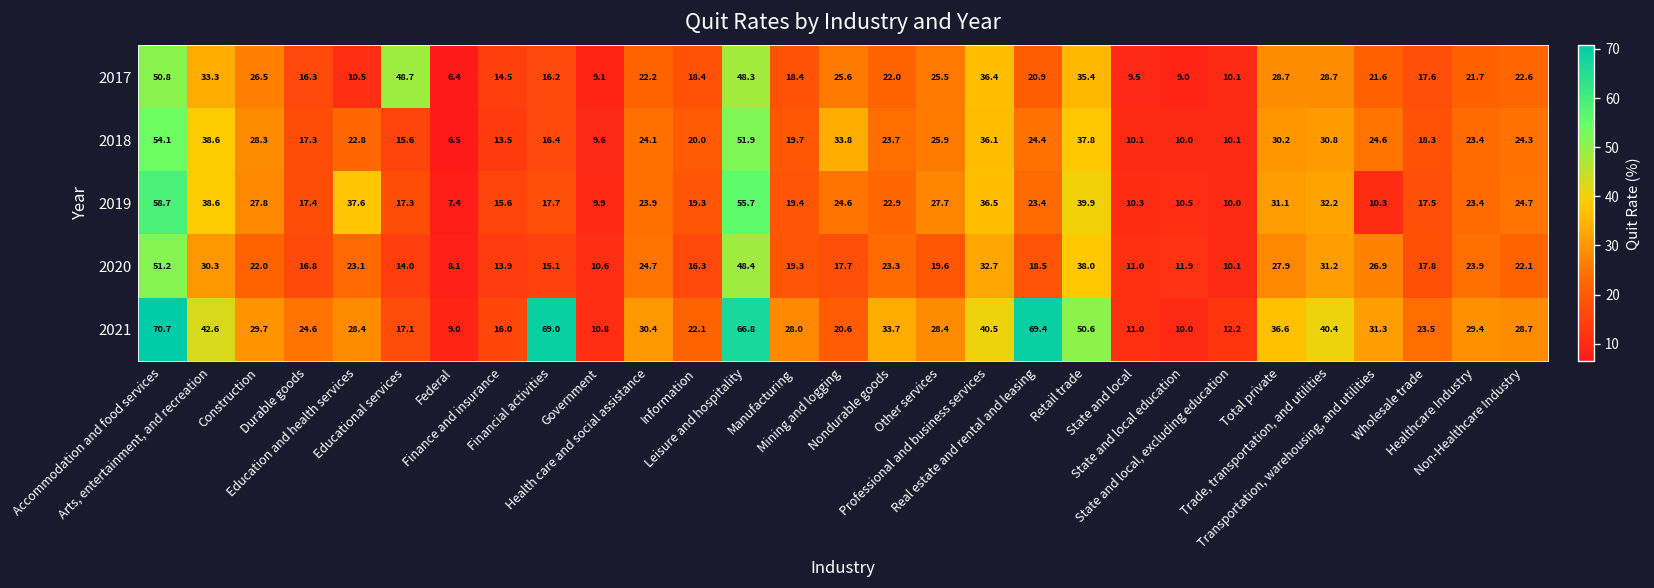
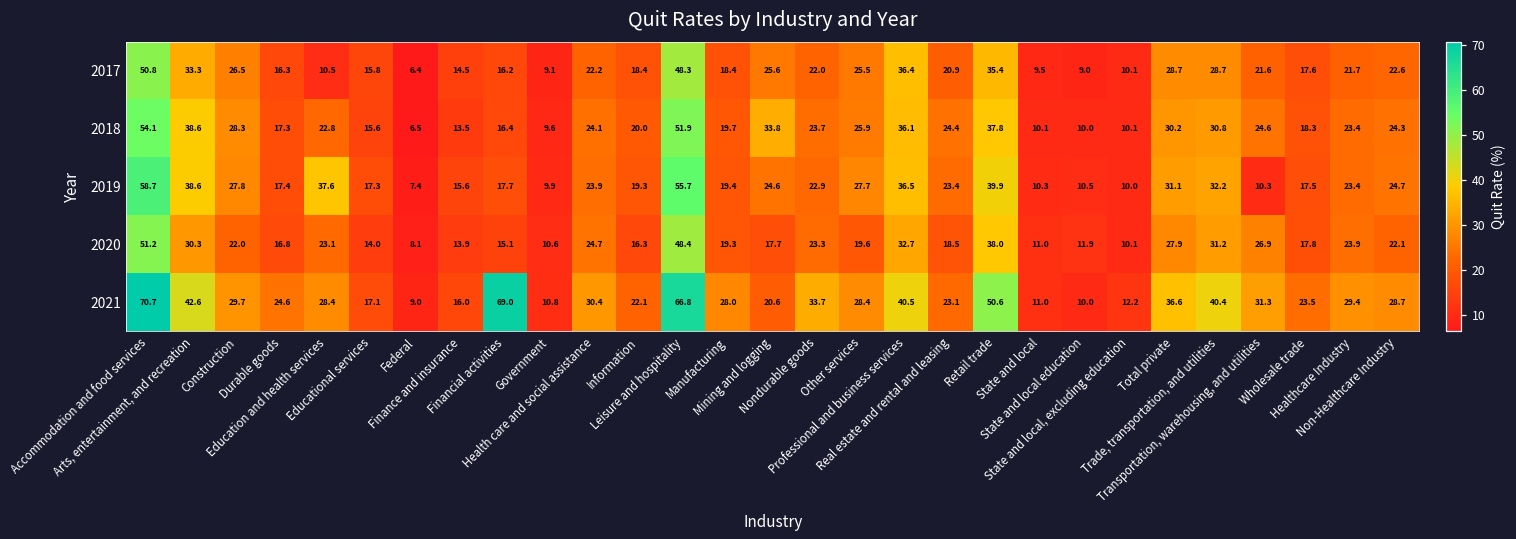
2017, Educational services: 48.7 -> 15.8
2021, Real estate and rental and leasing: 69.4 -> 23.1
